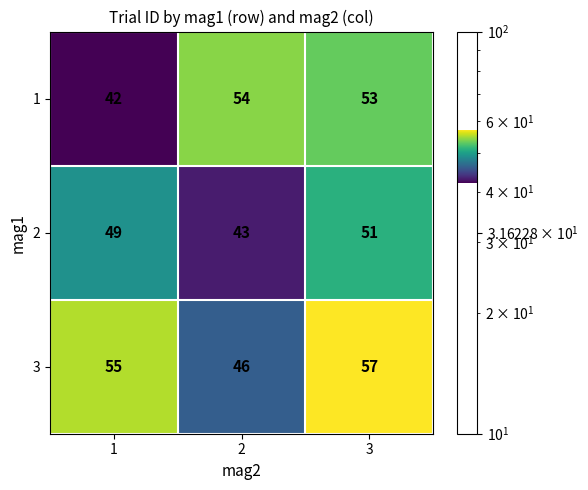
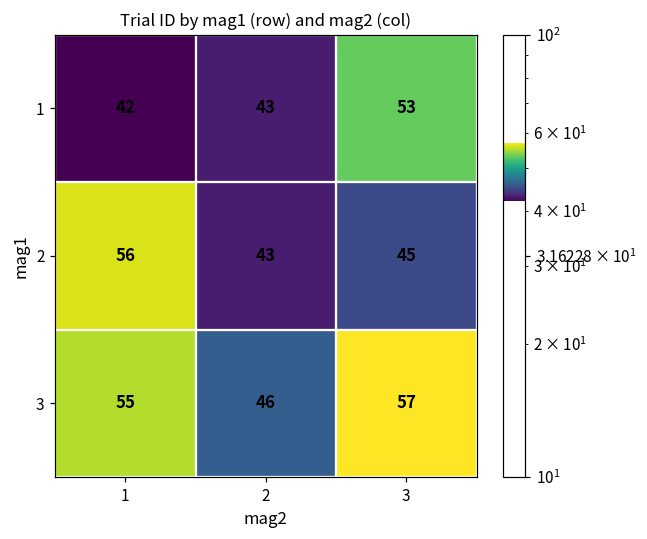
1, 2: 54 -> 43
2, 1: 49 -> 56
2, 3: 51 -> 45
